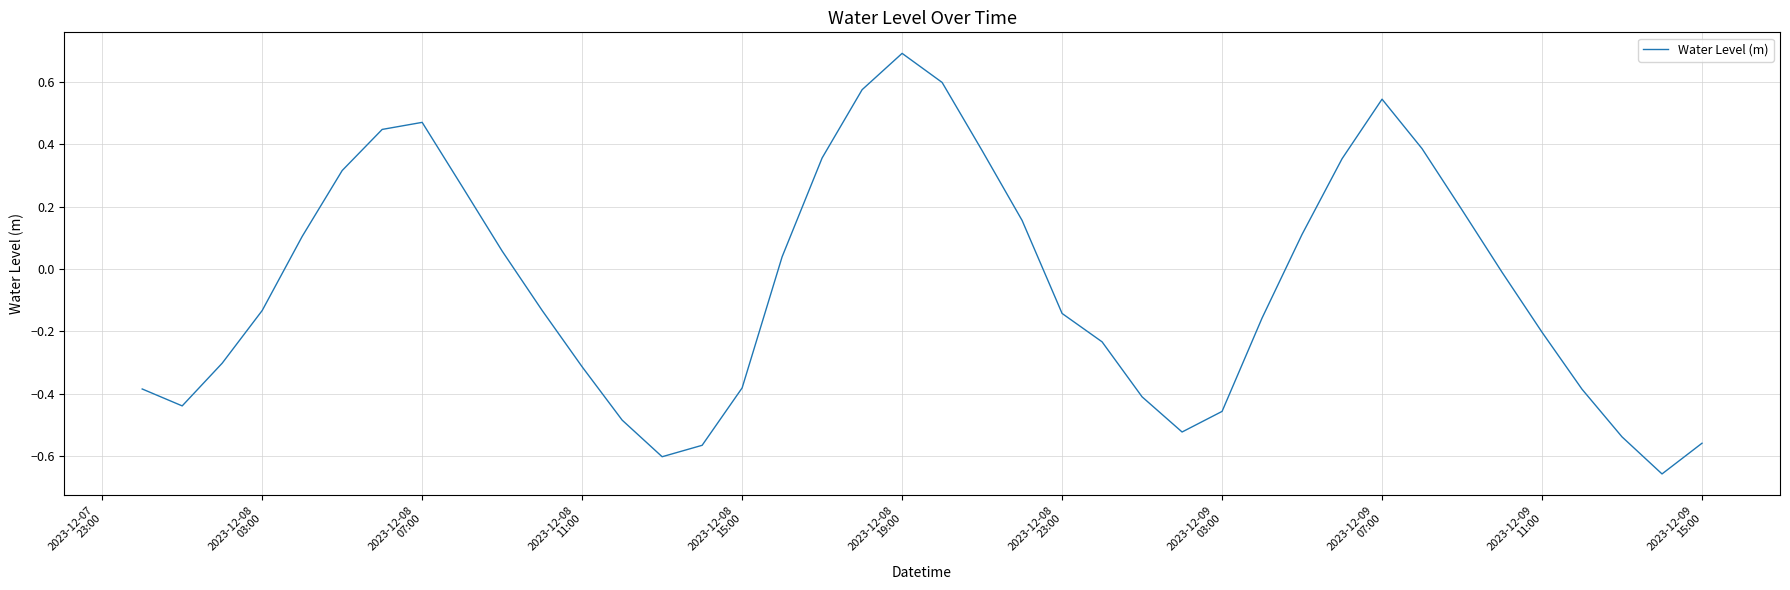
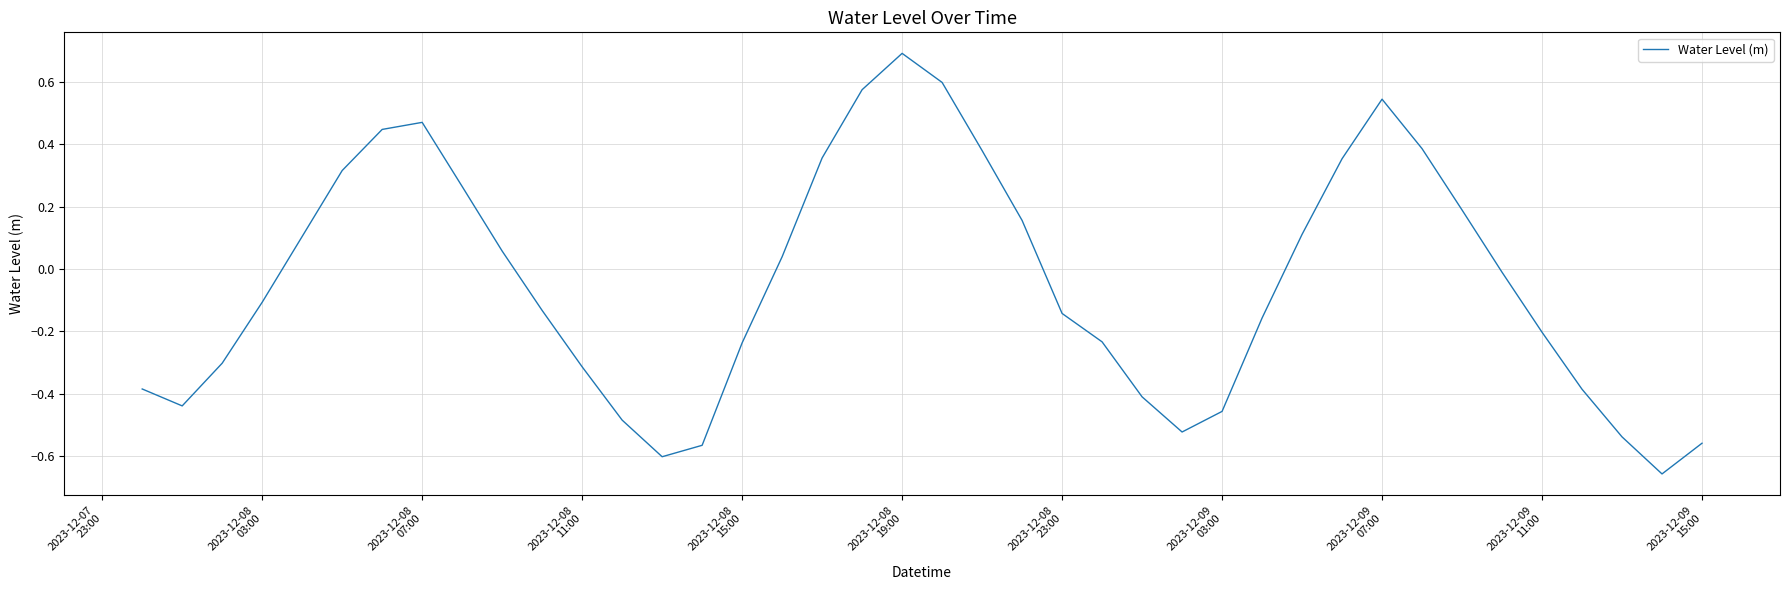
2023-12-08 03:00: -0.13 -> -0.11
2023-12-08 15:00: -0.38 -> -0.24
